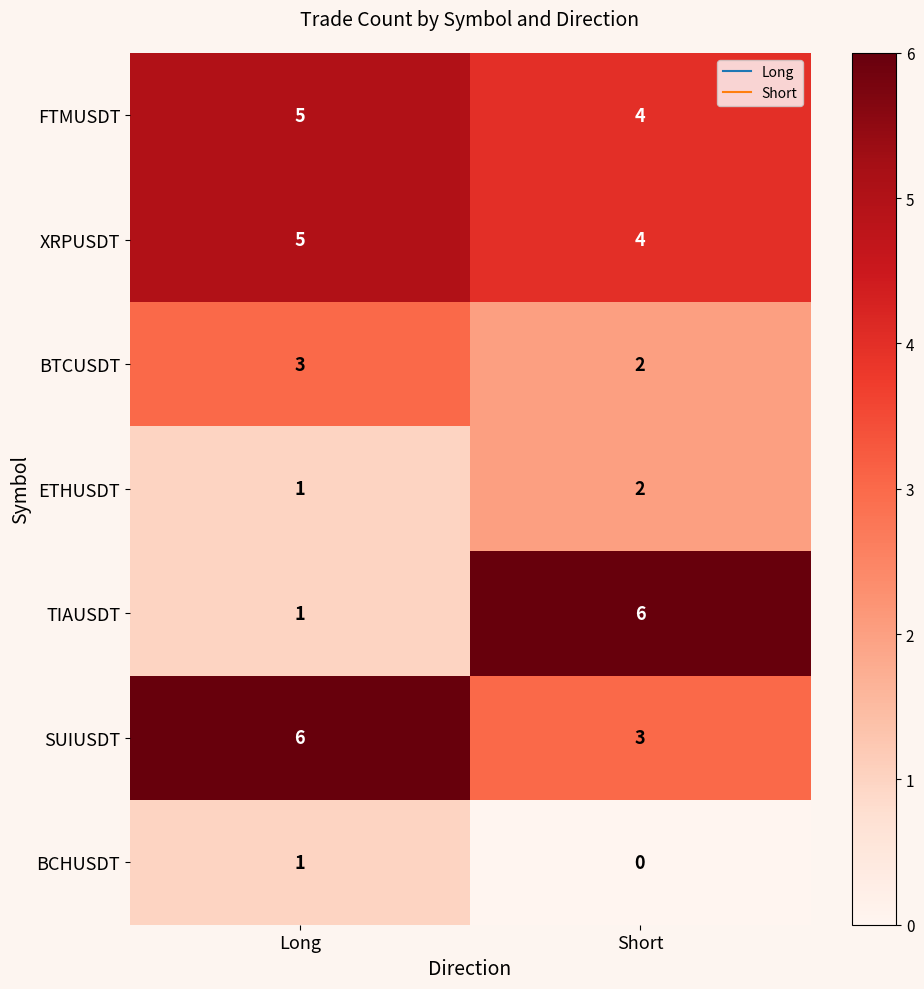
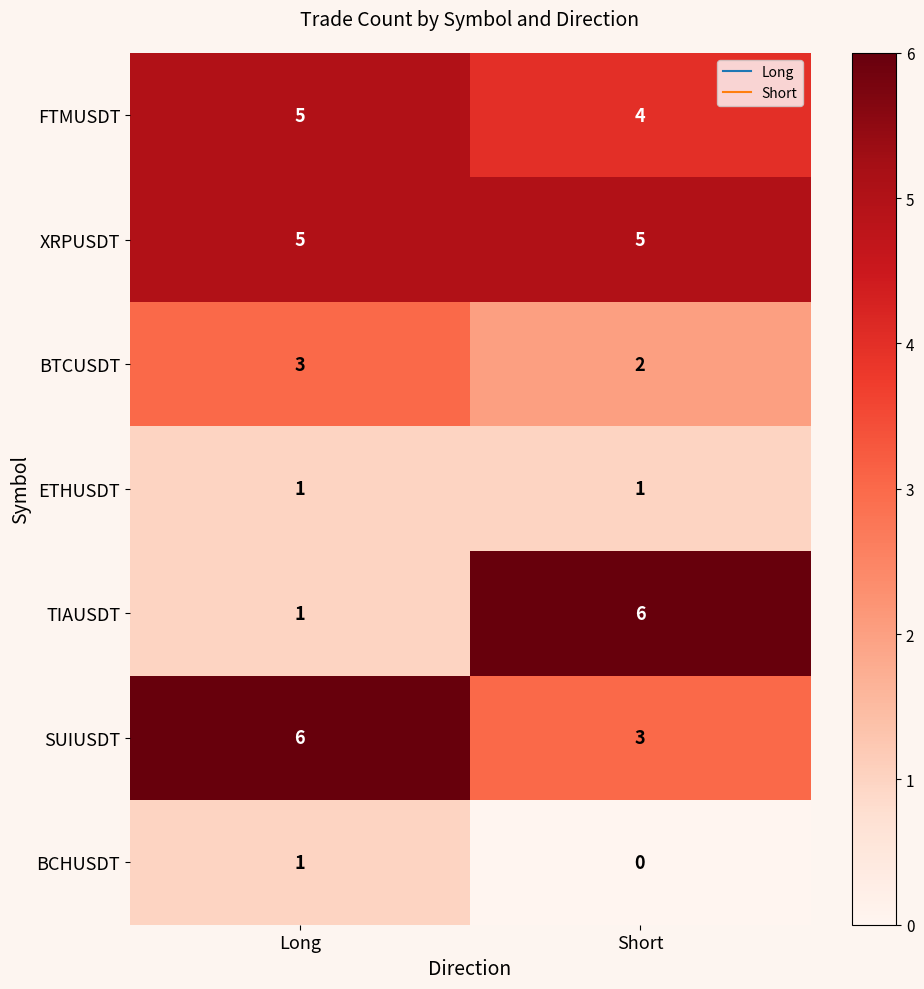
XRPUSDT, Short: 4 -> 5
ETHUSDT, Short: 2 -> 1
